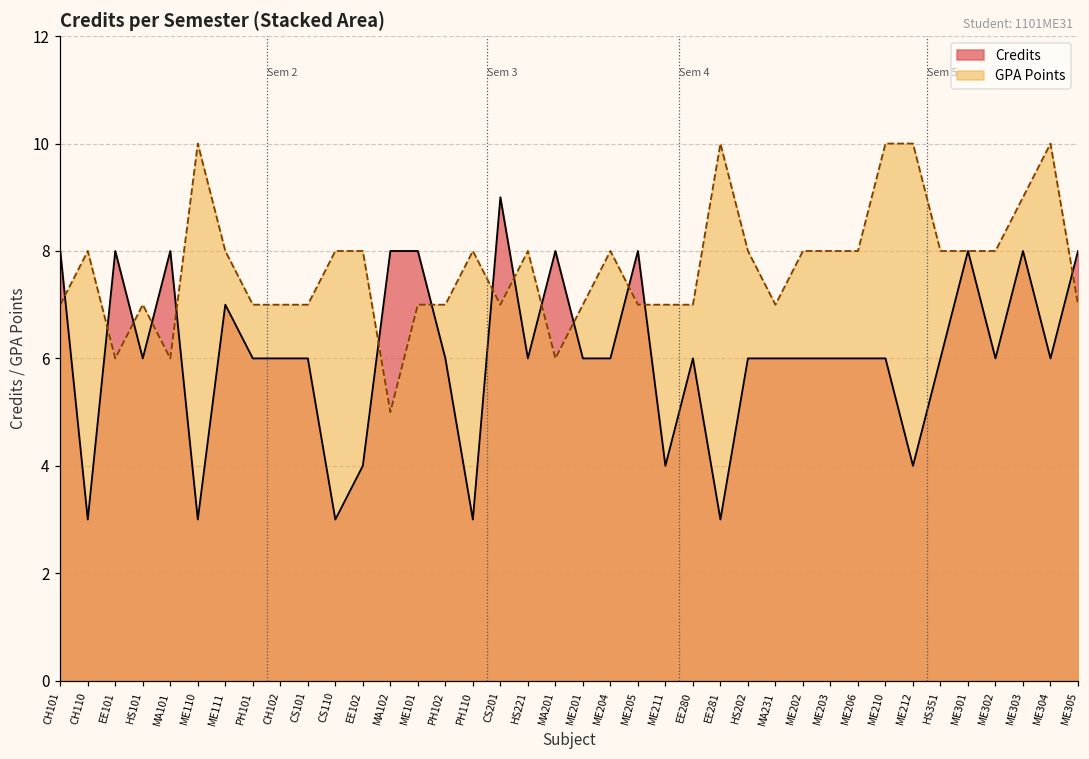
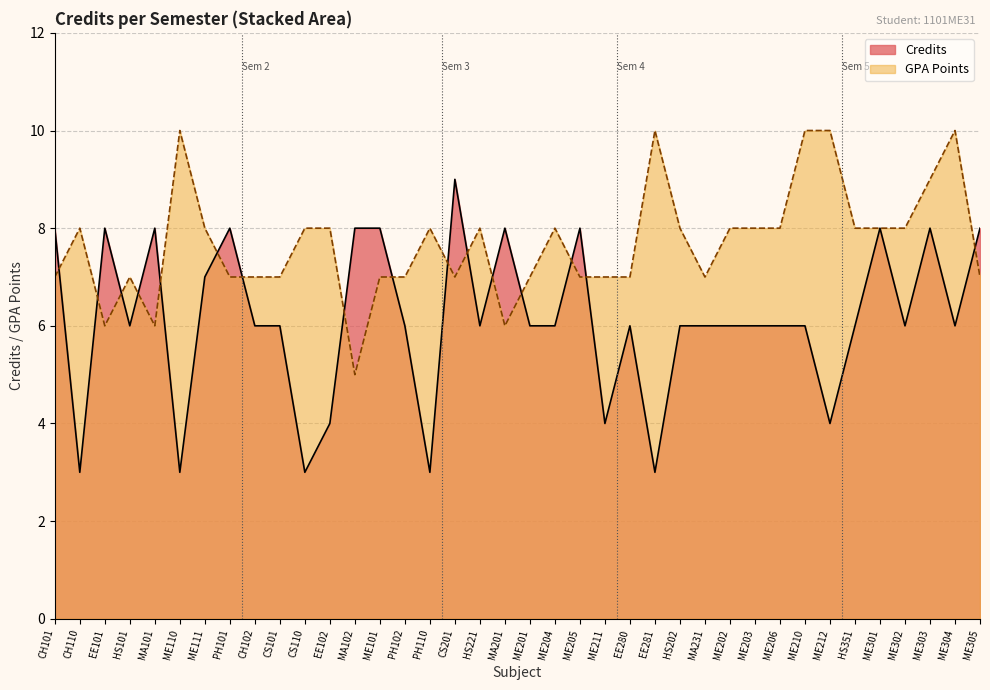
Credits, PH101: 6 -> 8
